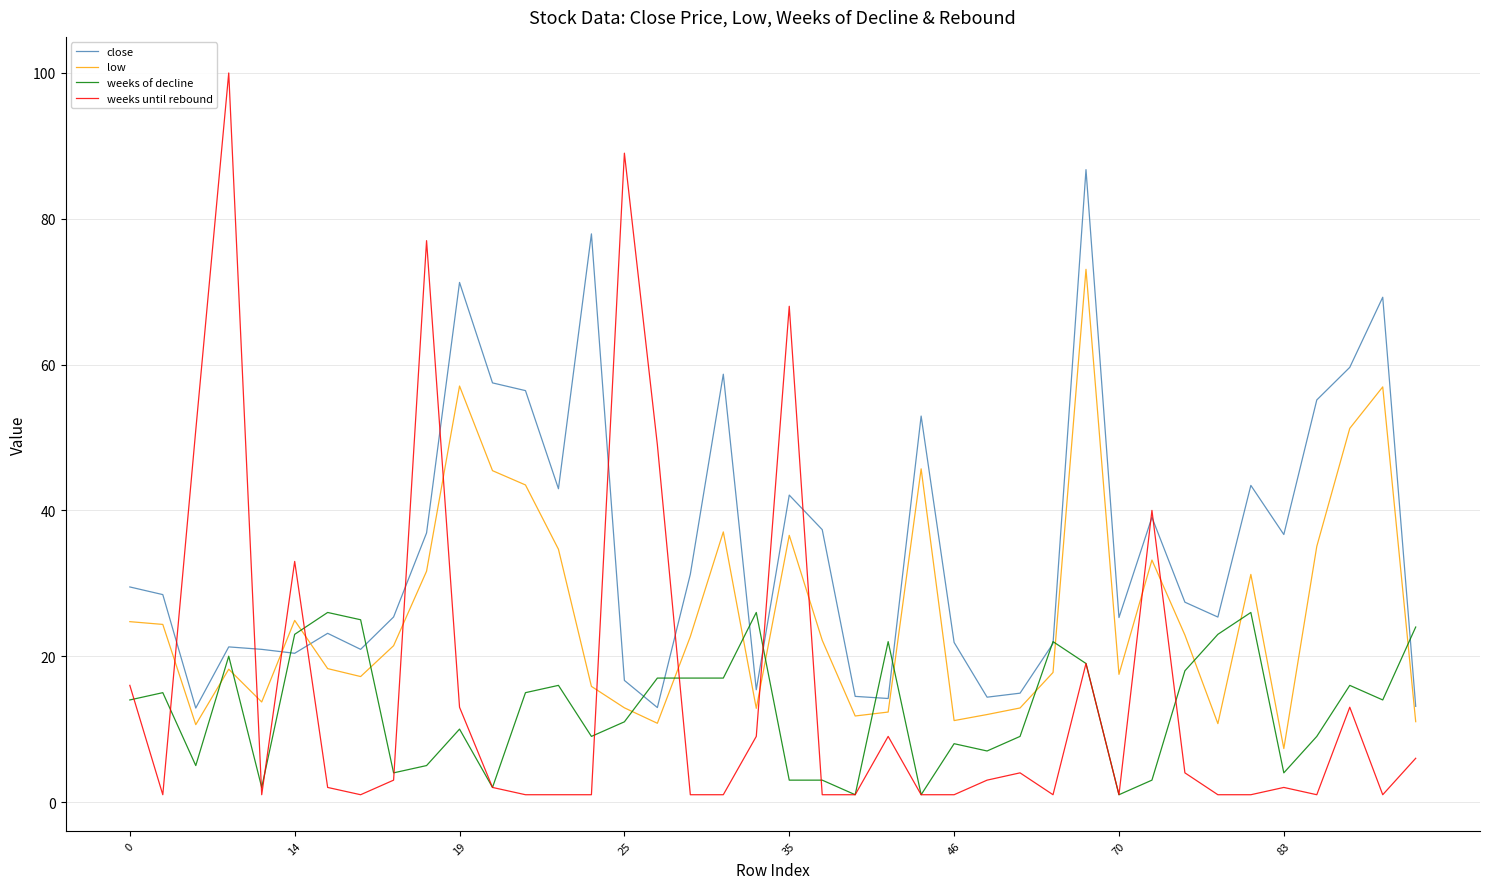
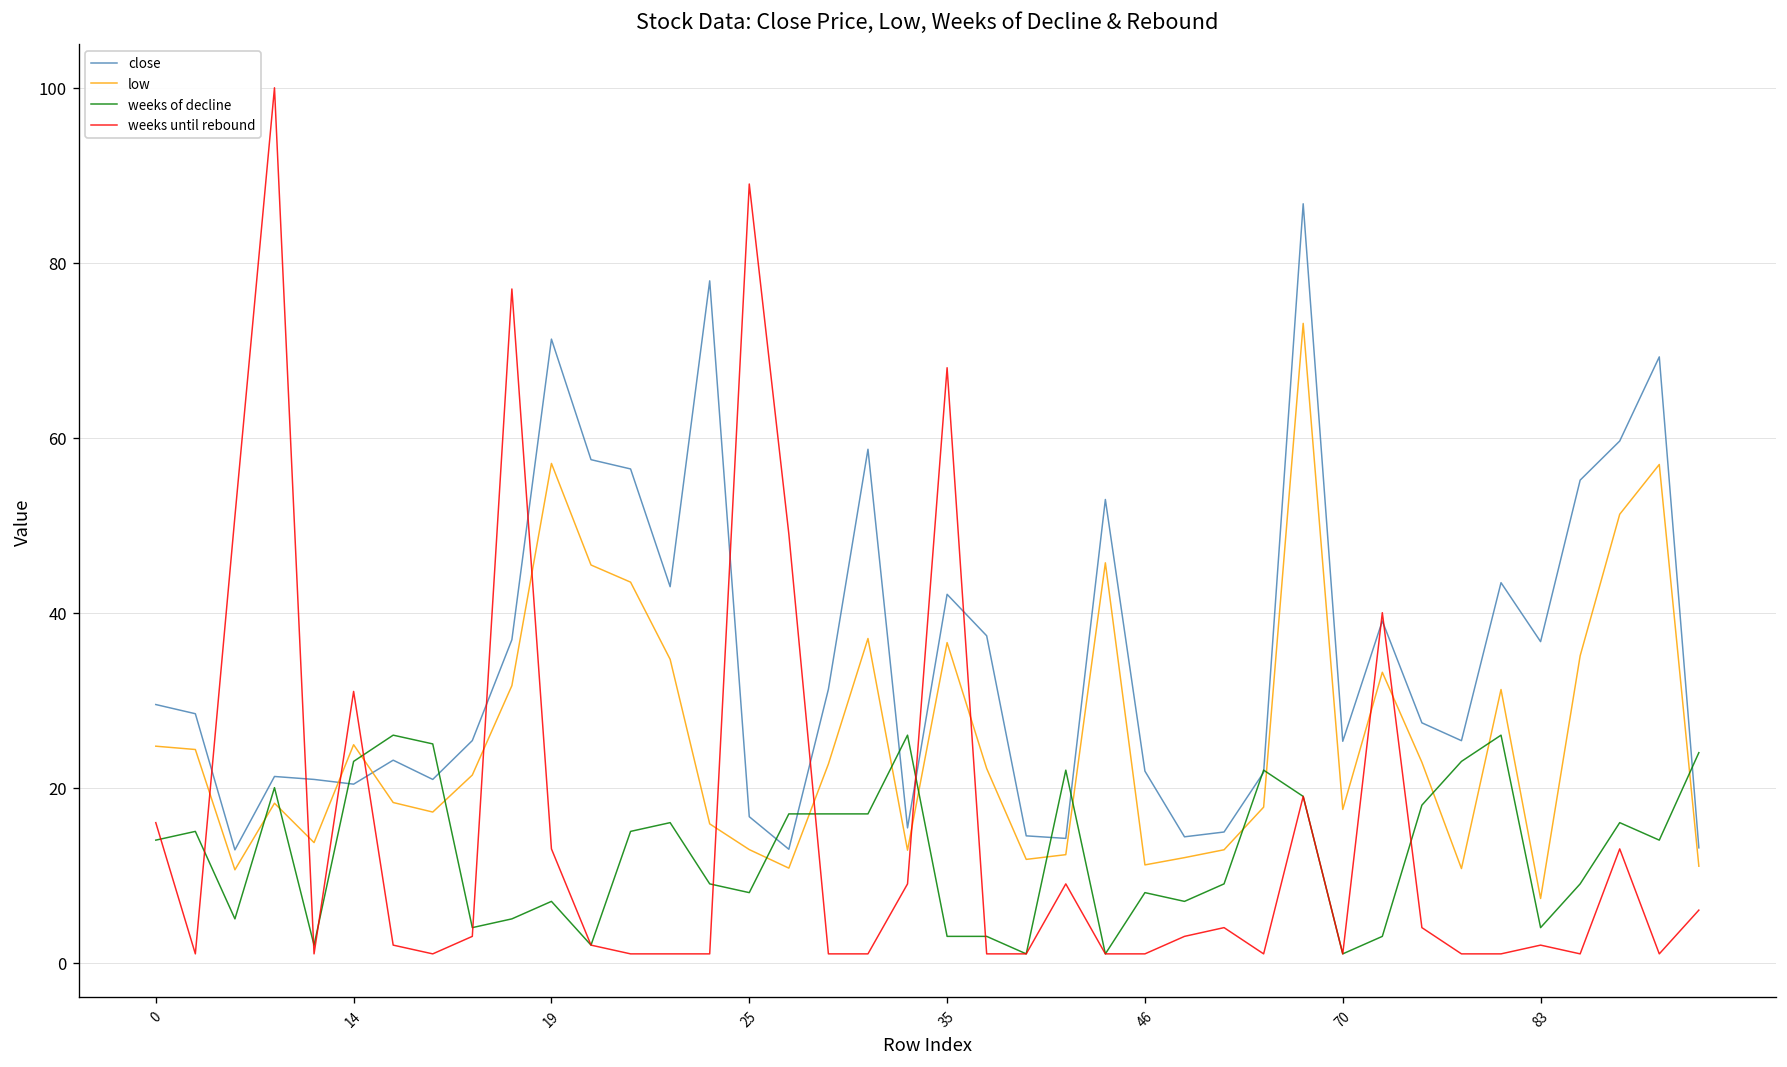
weeks until rebound, 14: 33 -> 31
weeks of decline, 19: 10 -> 7
weeks of decline, 25: 11 -> 8
